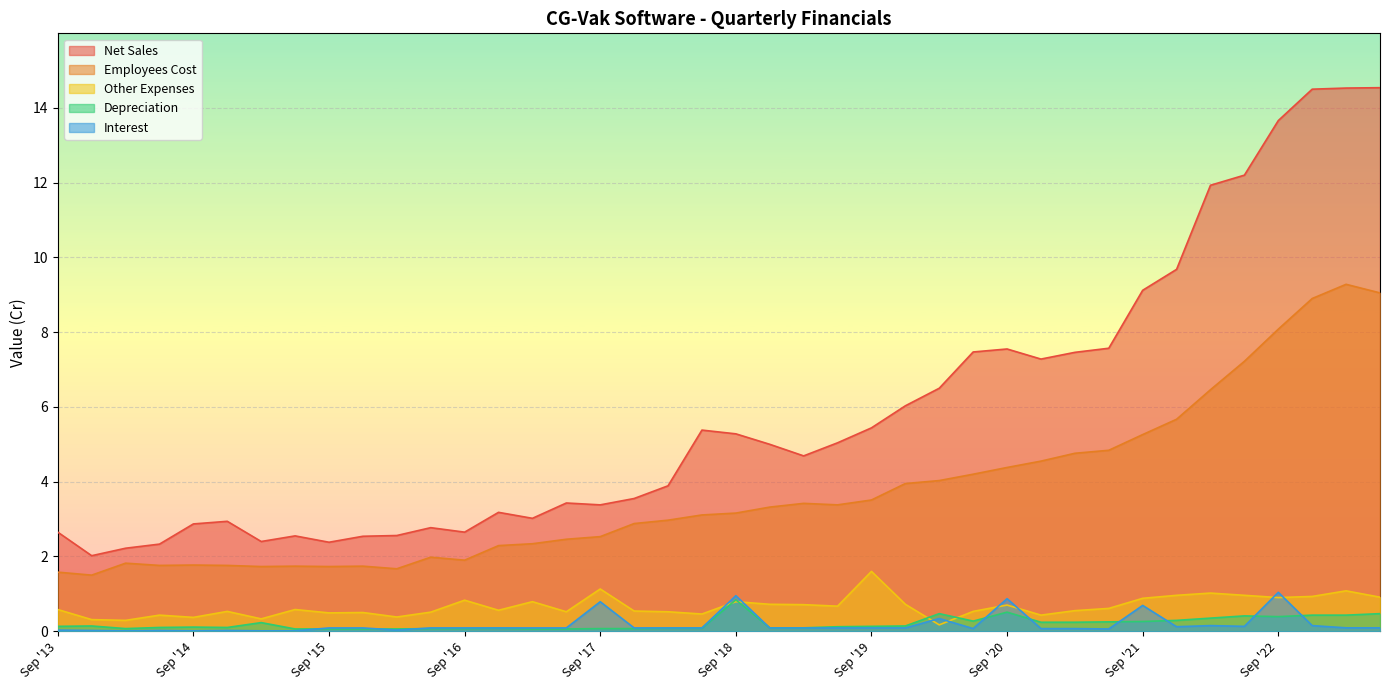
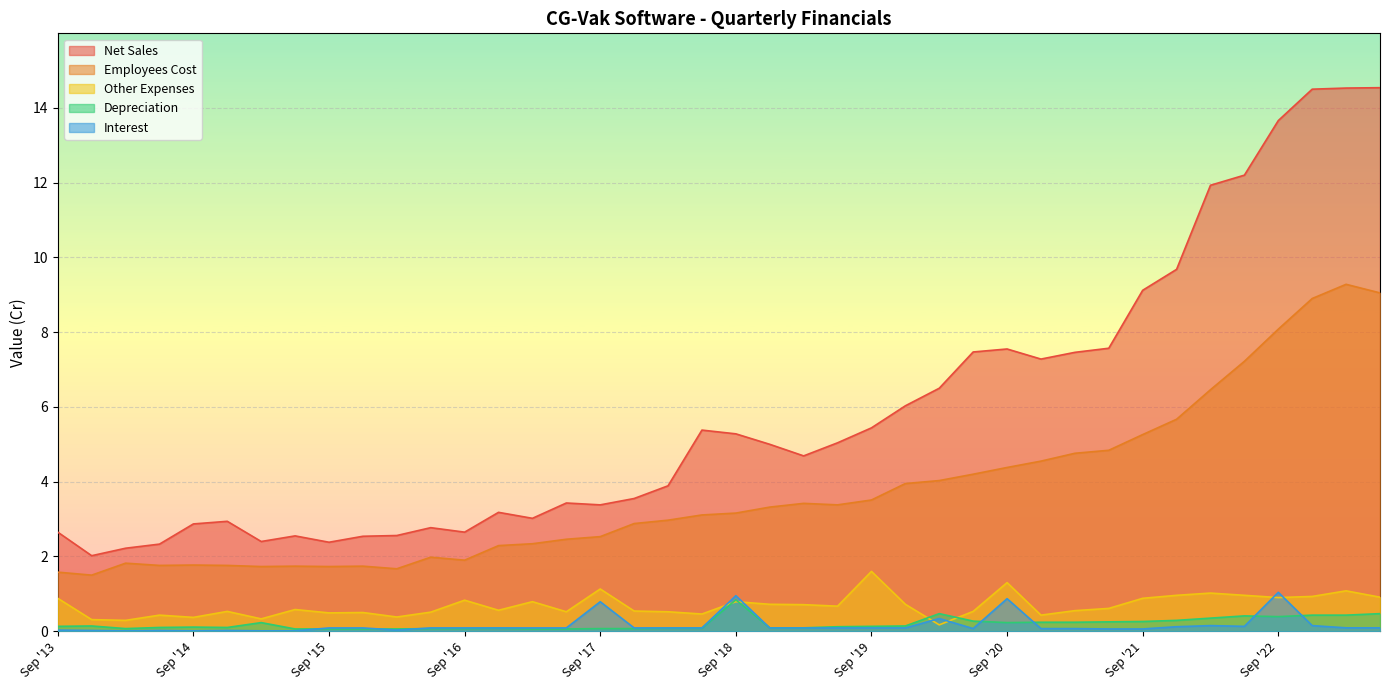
Other Expenses, Sep '13: 0.6 -> 0.9
Other Expenses, Sep '20: 0.7 -> 1.3
Depreciation, Sep '20: 0.5 -> 0.2
Interest, Sep '21: 0.7 -> 0.1
